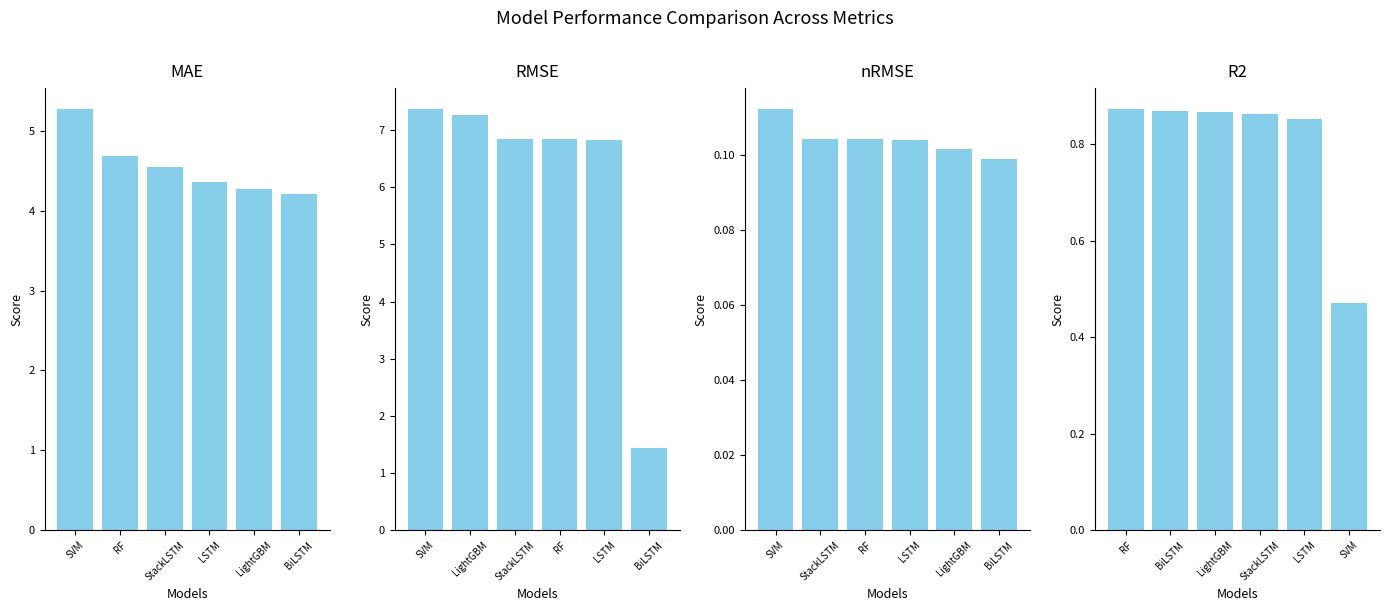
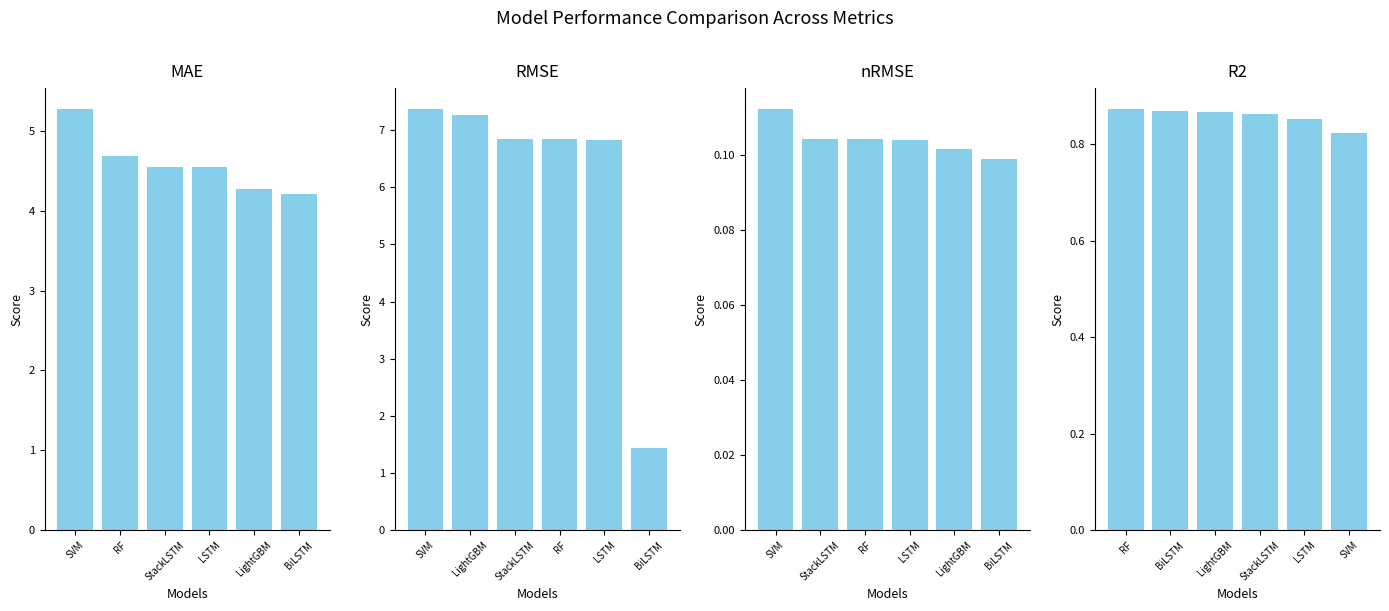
MAE, LSTM: 4.4 -> 4.5
R2, SVM: 0.47 -> 0.82
